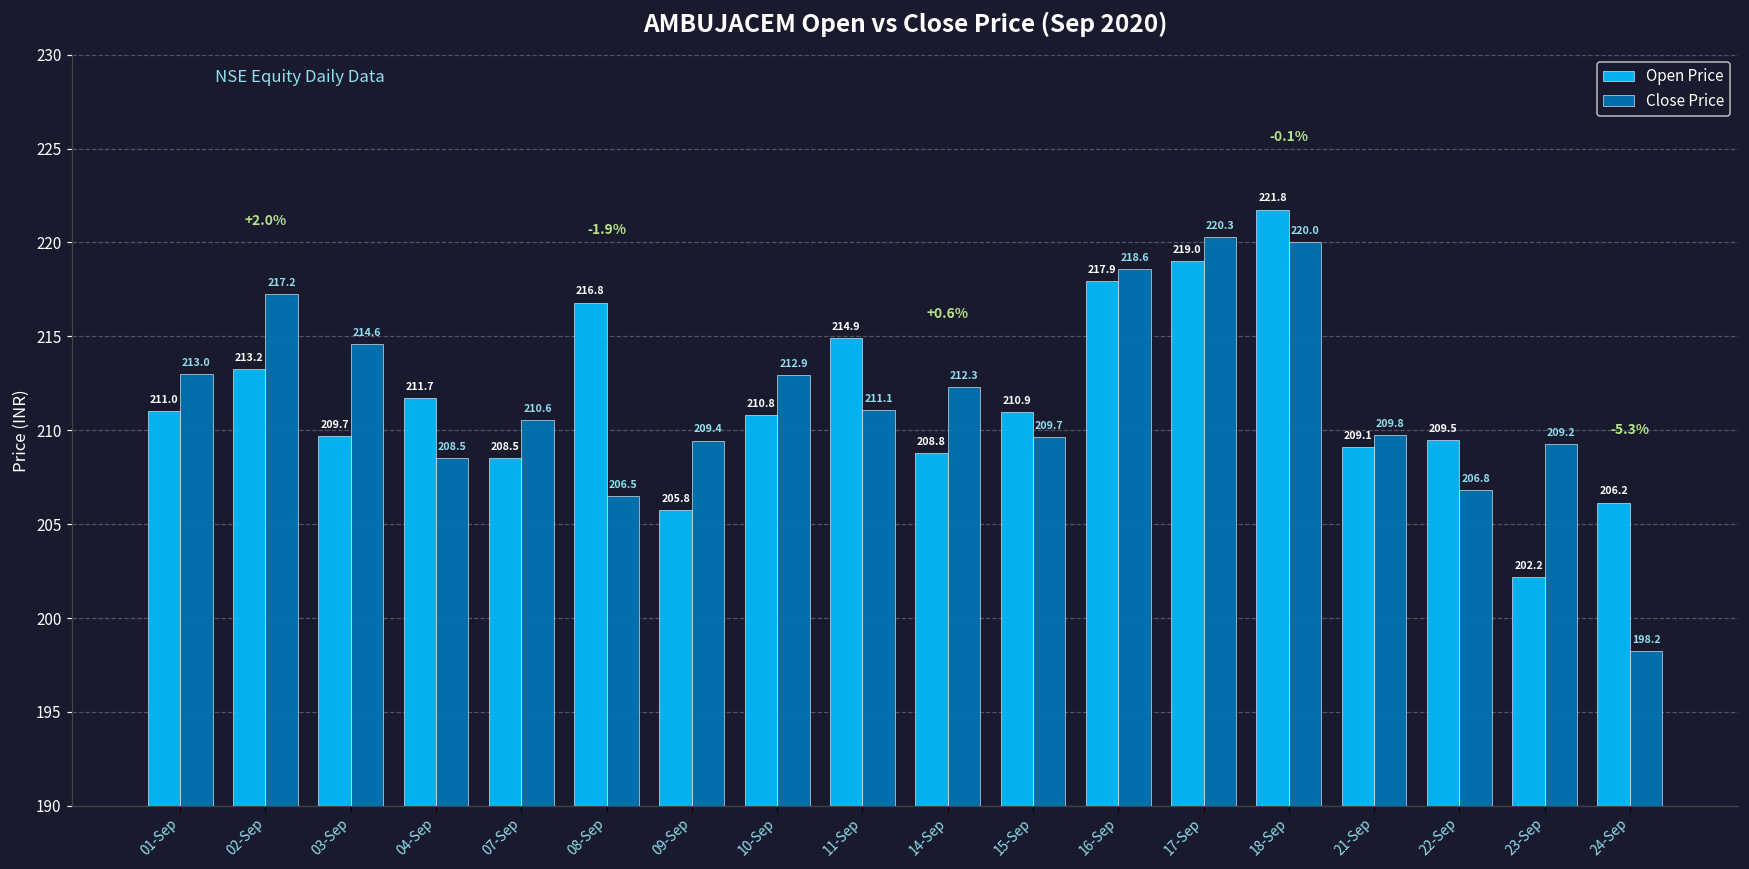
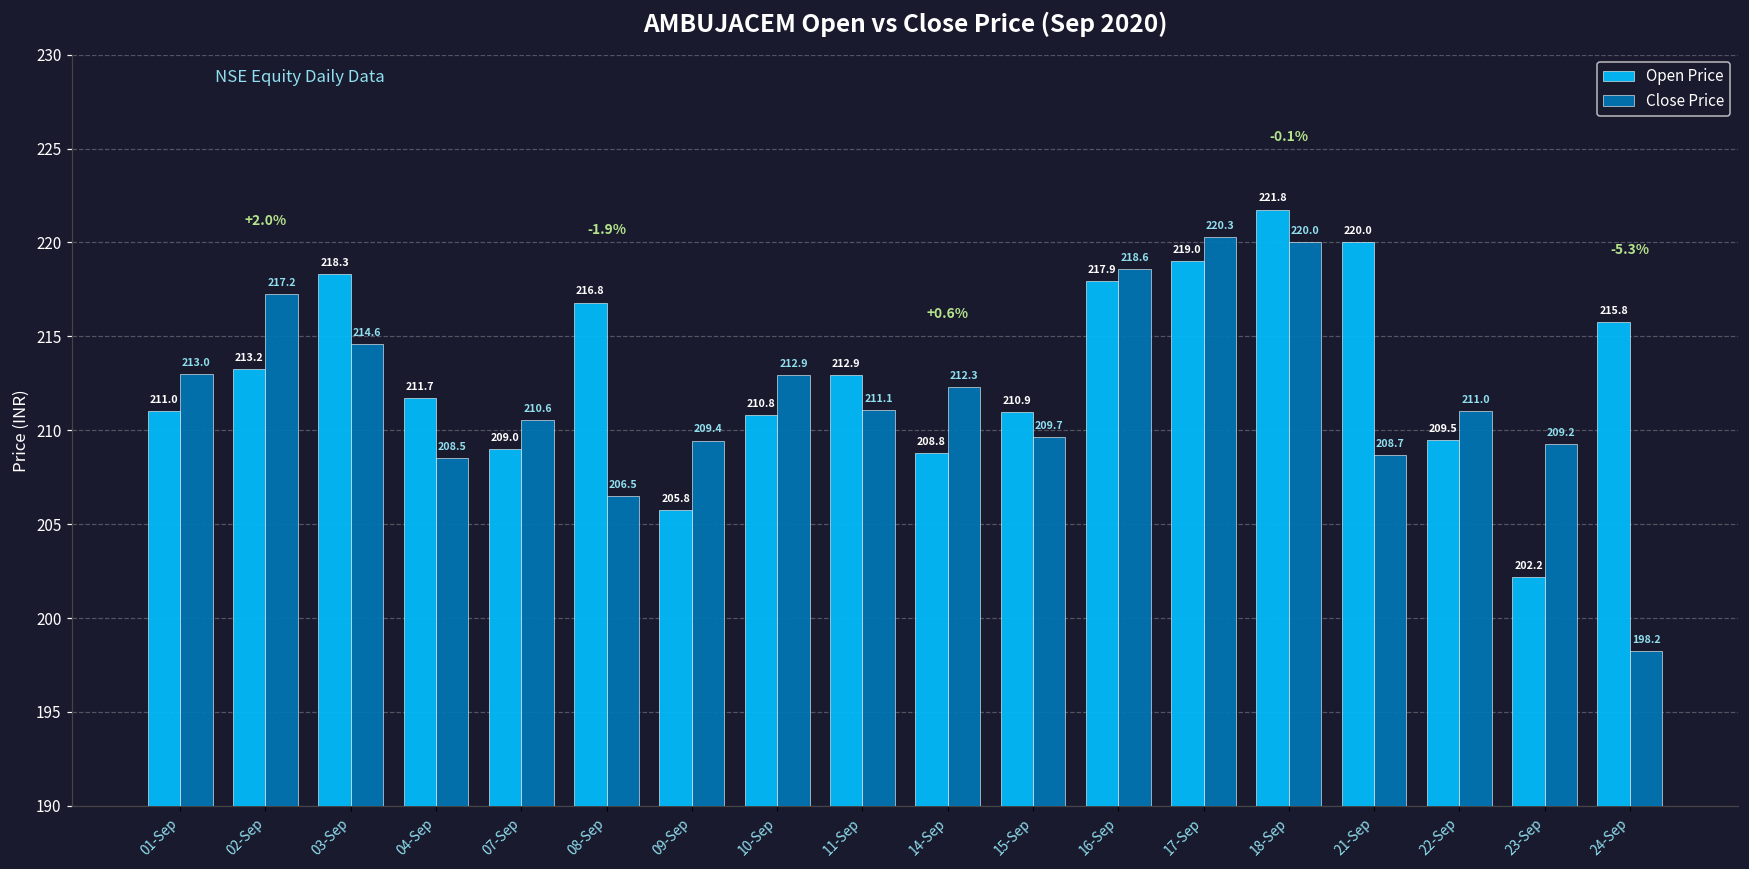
Open Price, 03-Sep: 209.7 -> 218.3
Open Price, 07-Sep: 208.5 -> 209.0
Open Price, 11-Sep: 214.9 -> 212.9
Open Price, 21-Sep: 209.1 -> 220.0
Close Price, 21-Sep: 209.8 -> 208.7
Close Price, 22-Sep: 206.8 -> 211.0
Open Price, 24-Sep: 206.2 -> 215.8
